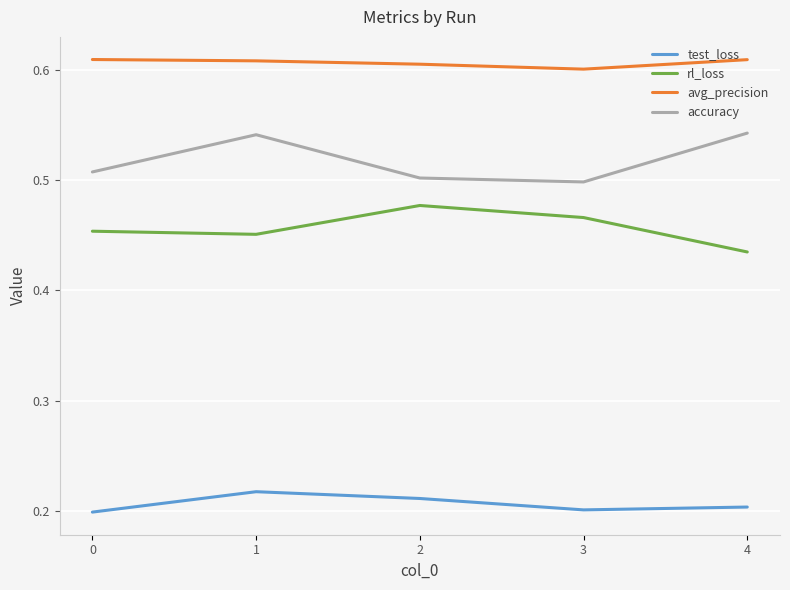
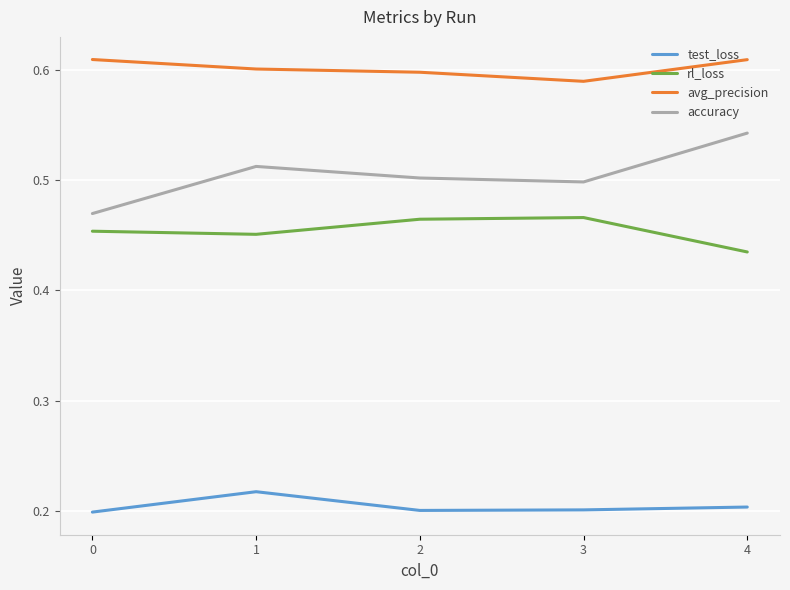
accuracy, 0: 0.507 -> 0.470
avg_precision, 1: 0.608 -> 0.601
accuracy, 1: 0.541 -> 0.512
test_loss, 2: 0.211 -> 0.200
rl_loss, 2: 0.477 -> 0.464
avg_precision, 2: 0.605 -> 0.598
avg_precision, 3: 0.600 -> 0.589
